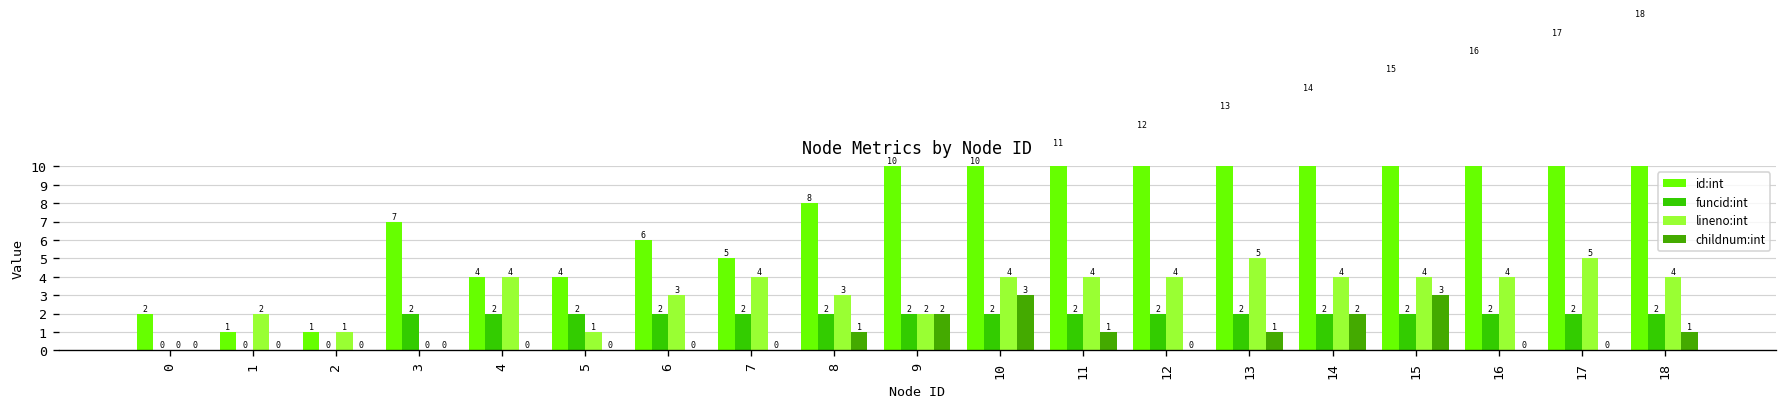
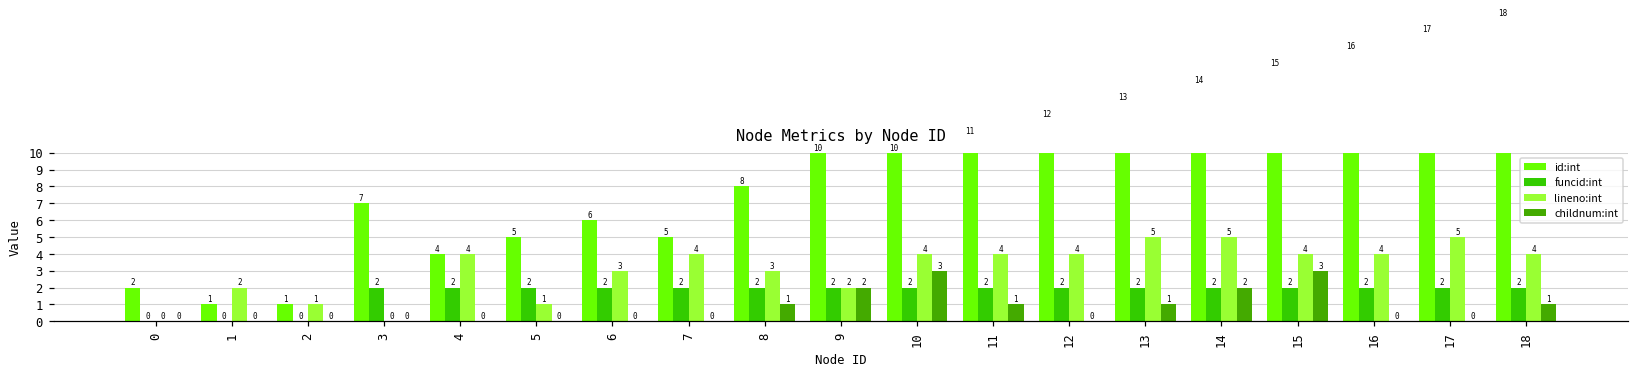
id:int, 5: 4 -> 5
lineno:int, 14: 4 -> 5
